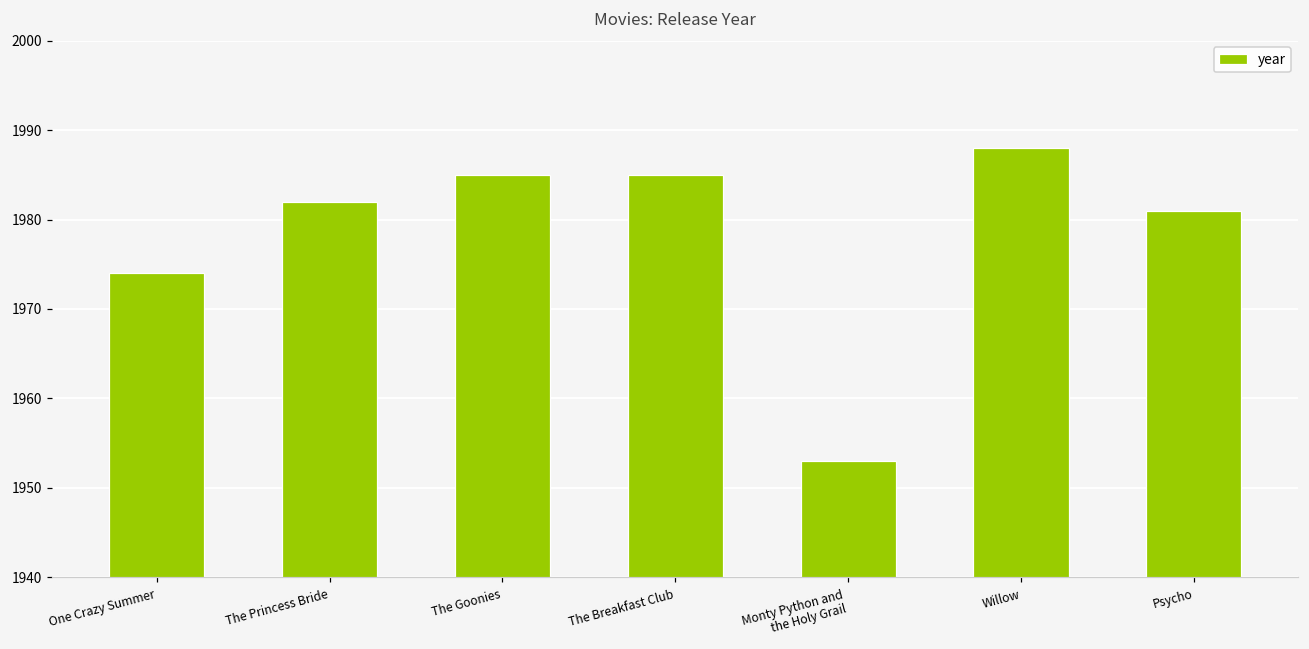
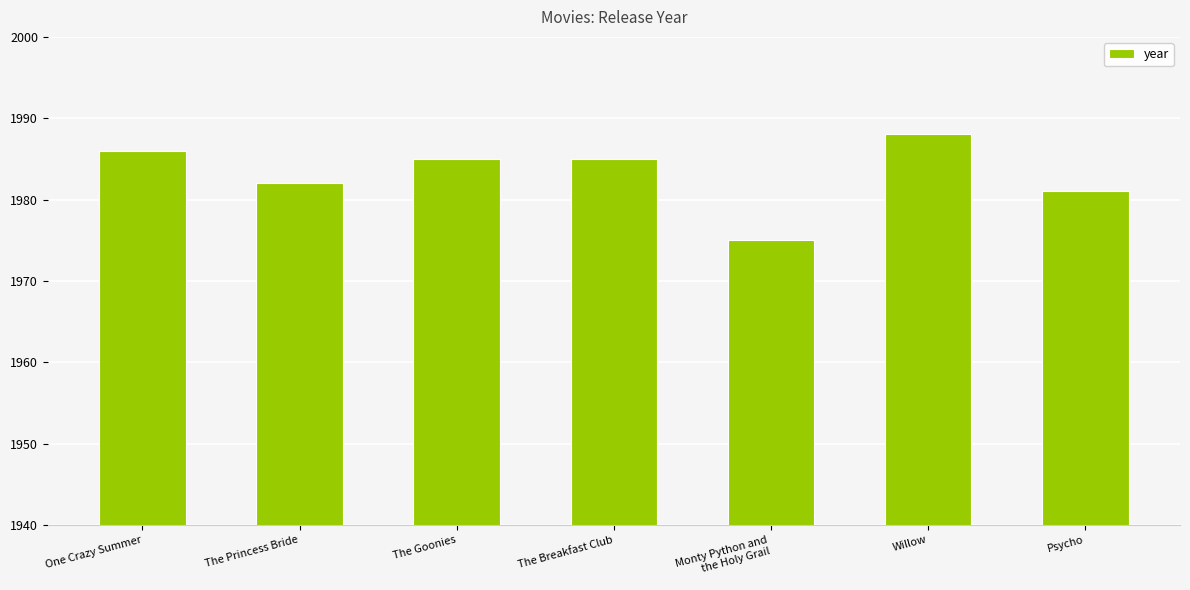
One Crazy Summer: 1974 -> 1986
Monty Python and the Holy Grail: 1953 -> 1975
